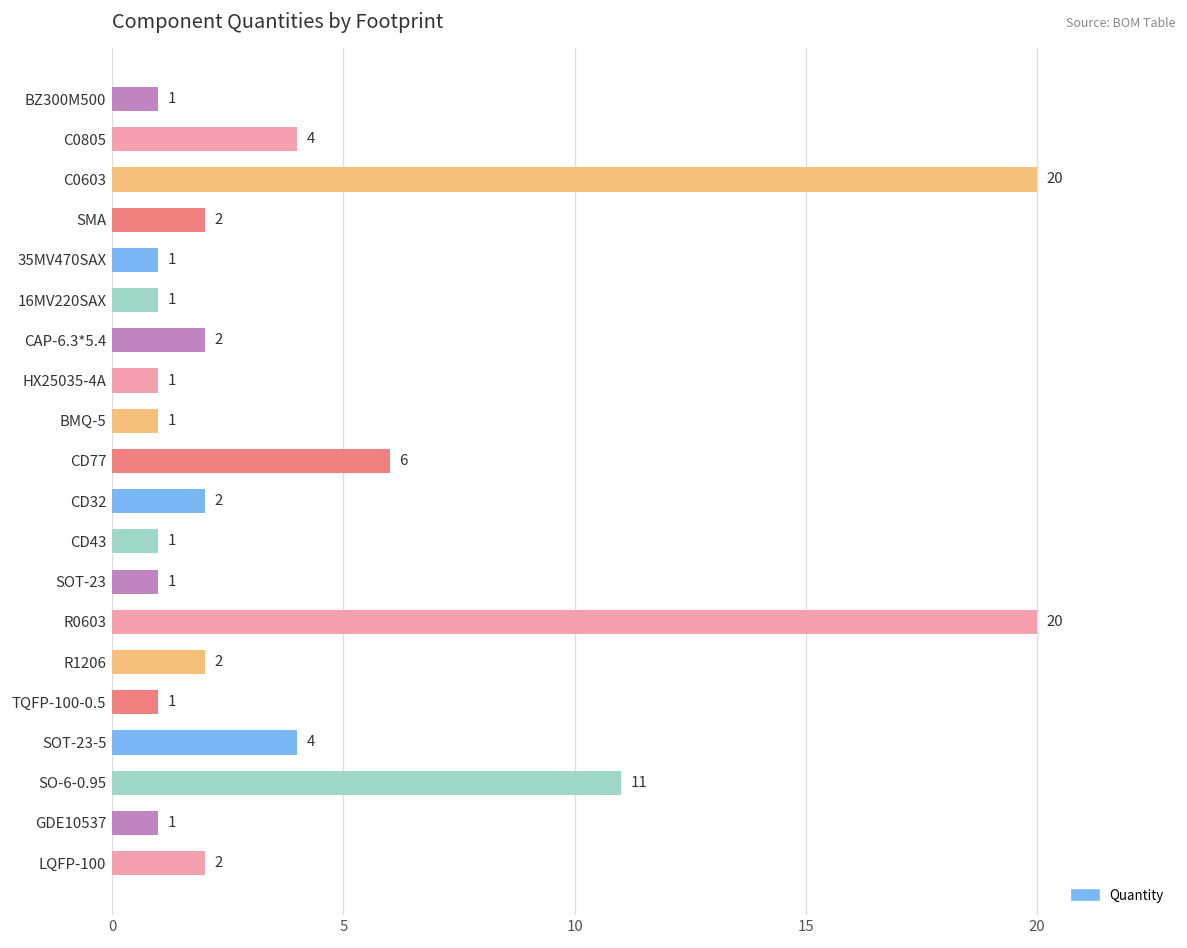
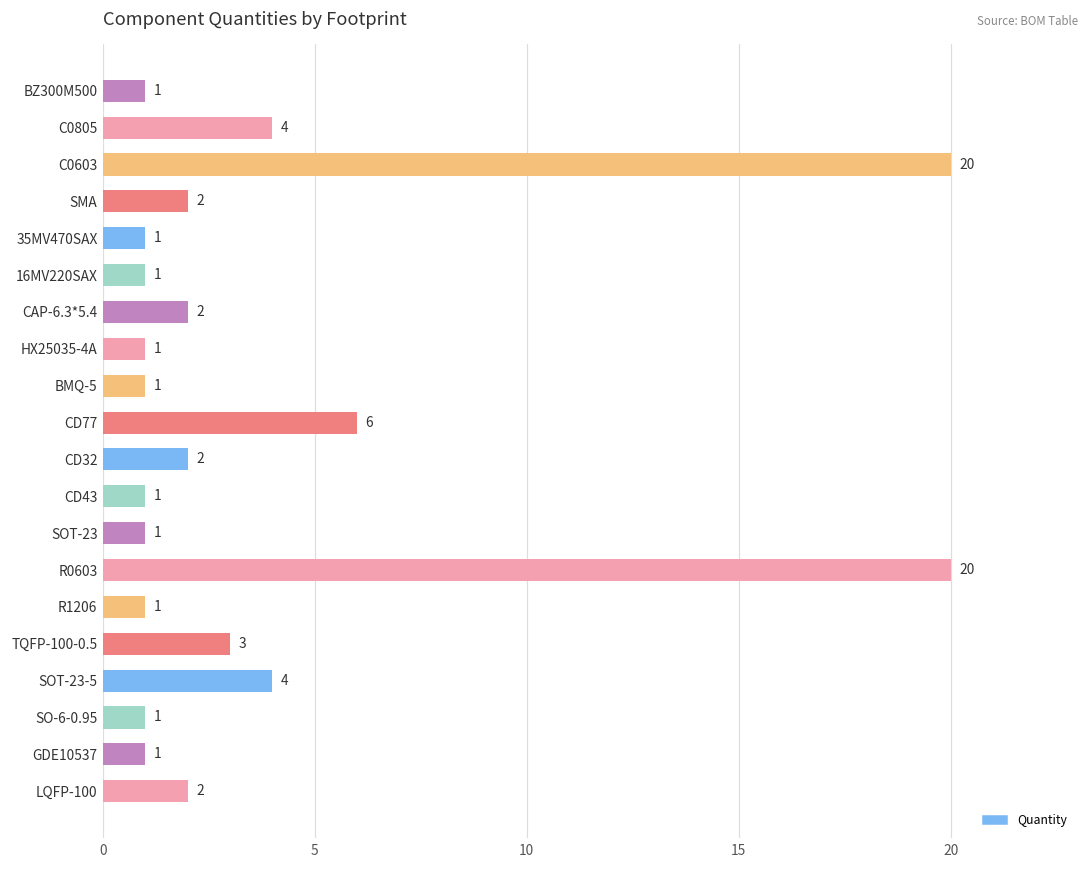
R1206: 2 -> 1
TQFP-100-0.5: 1 -> 3
SO-6-0.95: 11 -> 1
